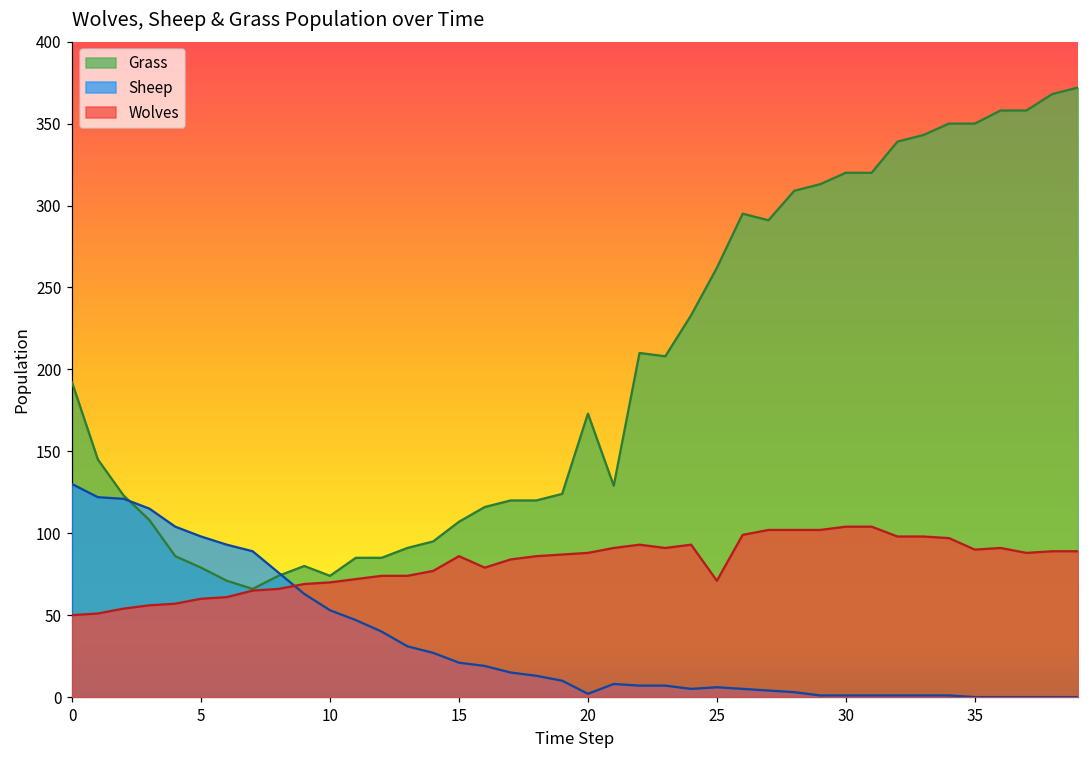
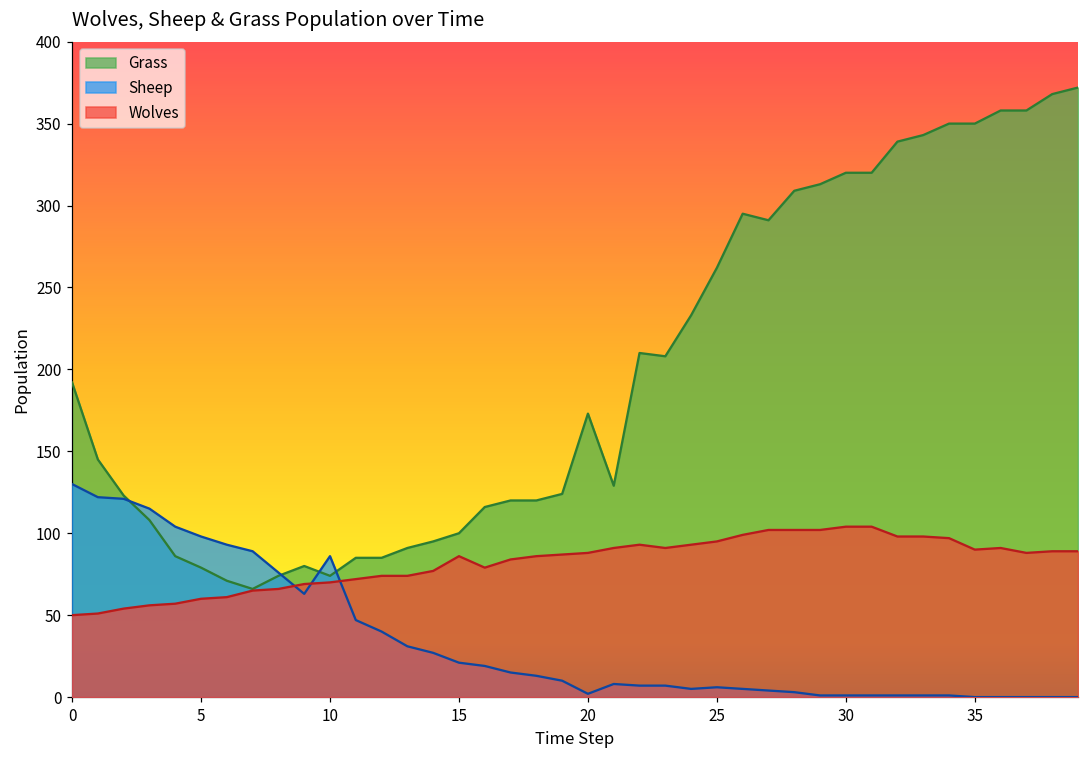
Sheep, 10: 53 -> 86
Grass, 15: 107 -> 100
Wolves, 25: 71 -> 95
